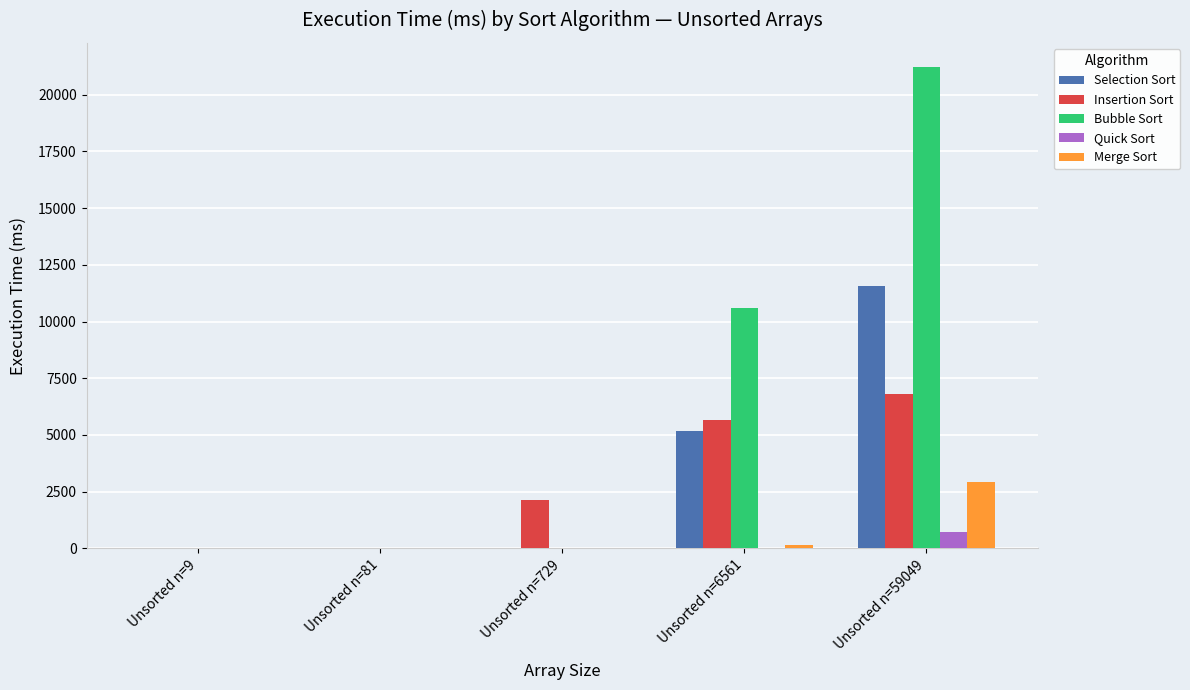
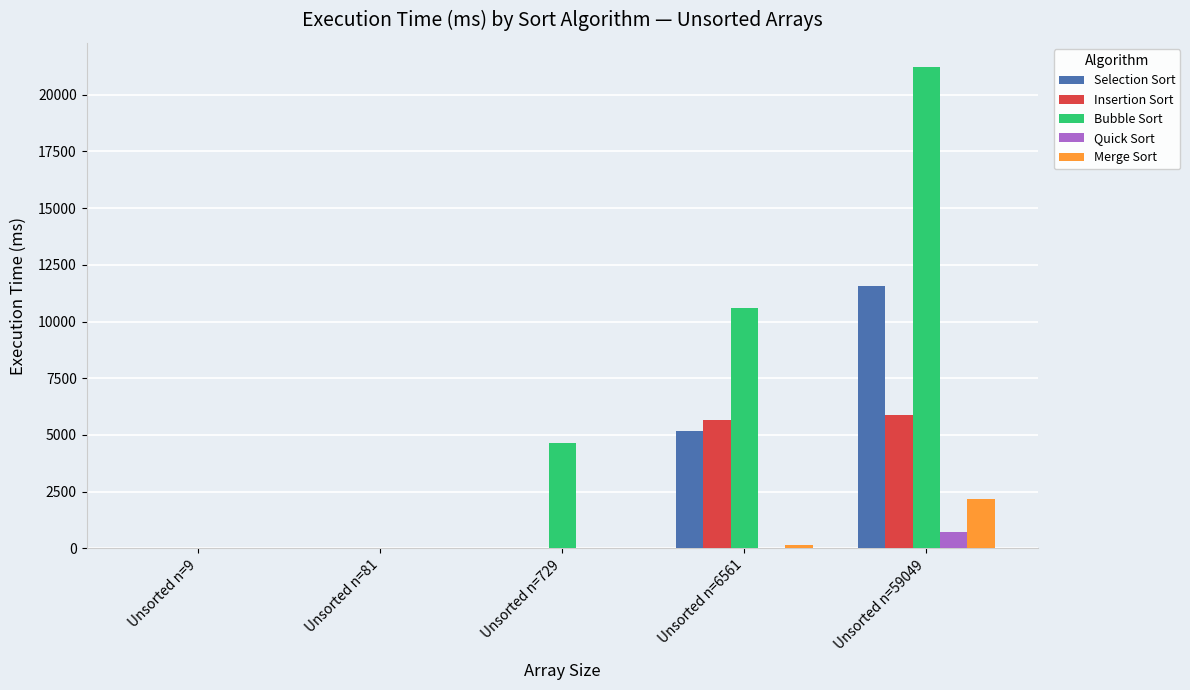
Insertion Sort, Unsorted n=729: 2100 -> 0
Bubble Sort, Unsorted n=729: 0 -> 4700
Insertion Sort, Unsorted n=59049: 6800 -> 5900
Merge Sort, Unsorted n=59049: 2900 -> 2200
